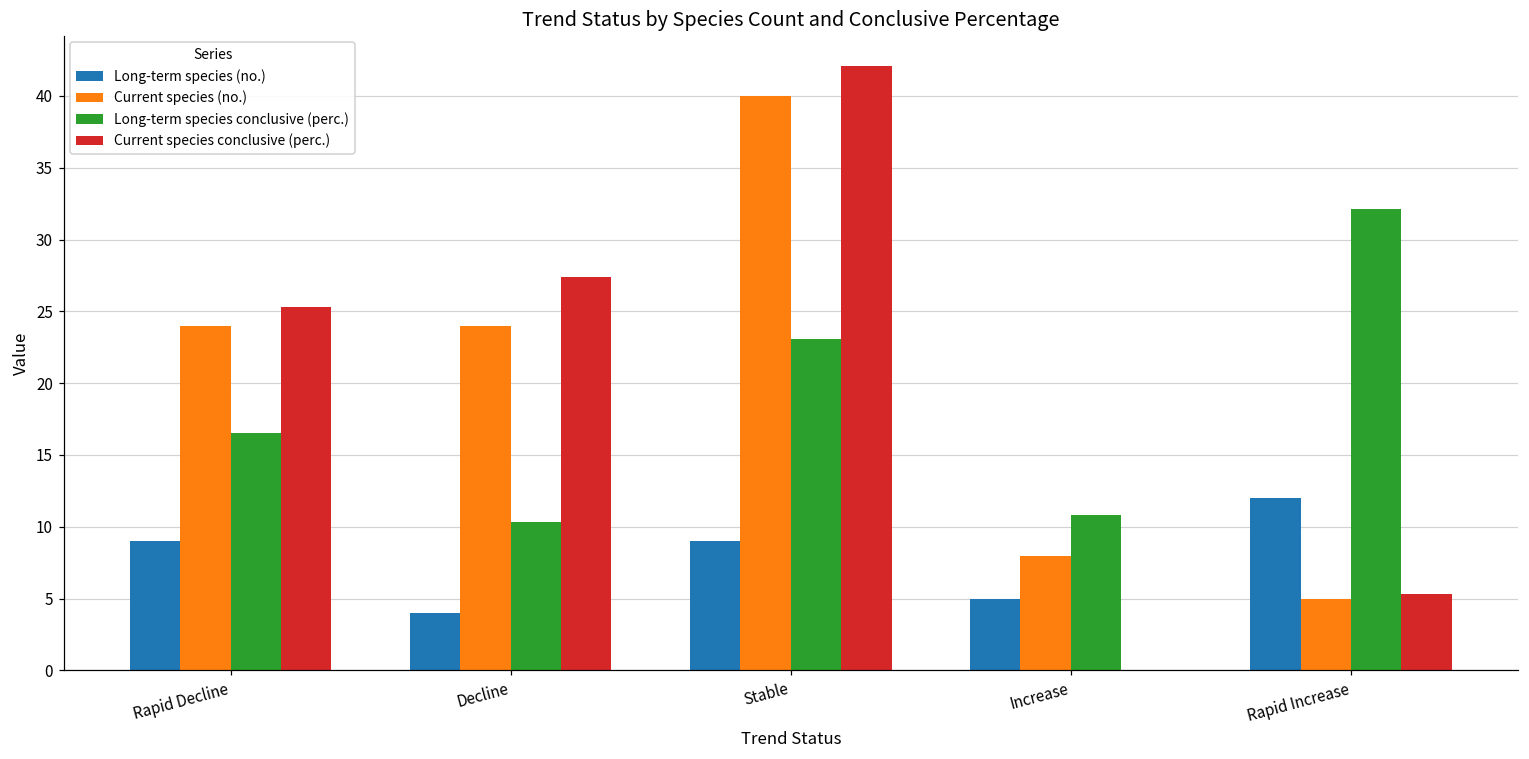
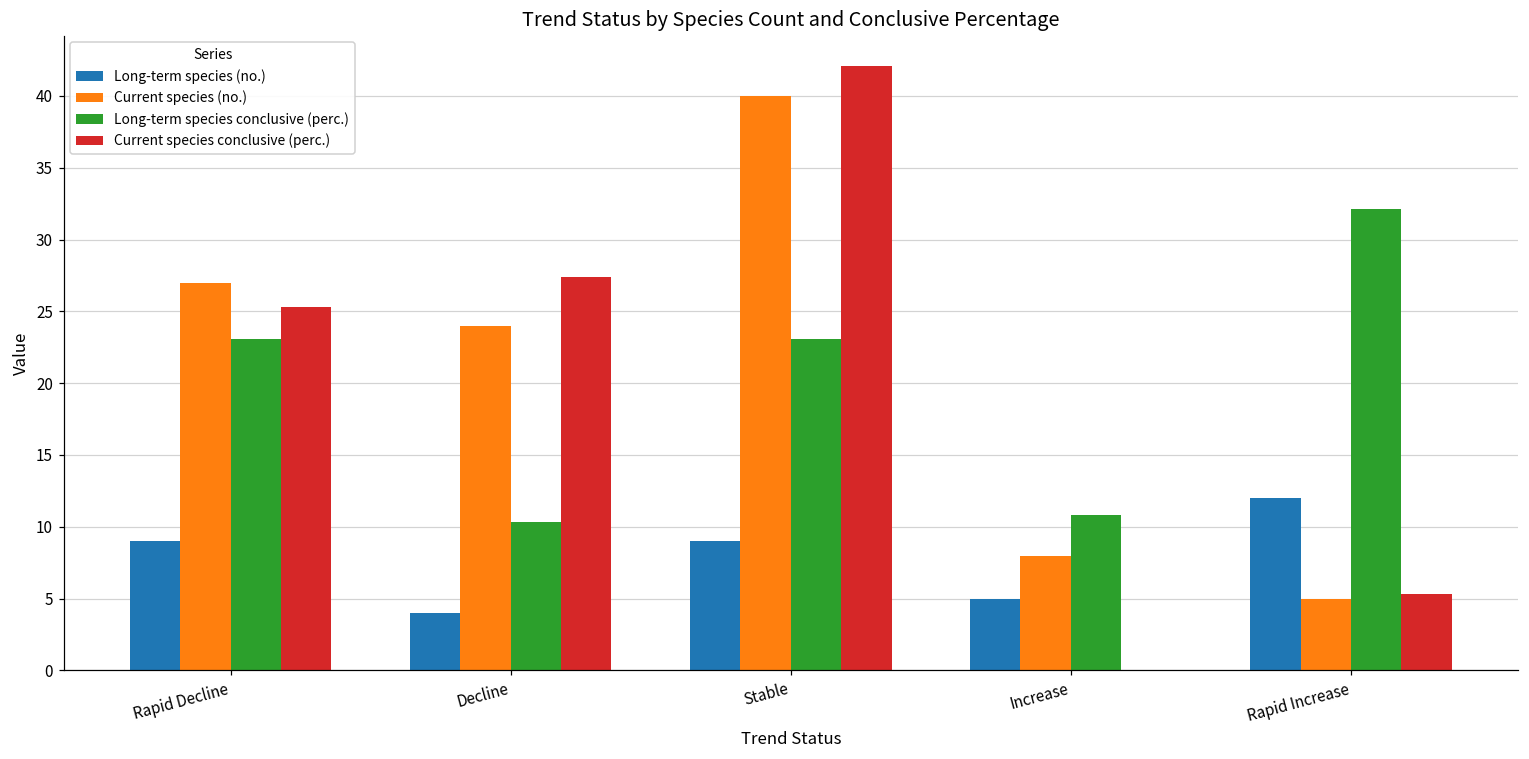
Current species (no.), Rapid Decline: 24 -> 27
Long-term species conclusive (perc.), Rapid Decline: 16.5 -> 23.1
